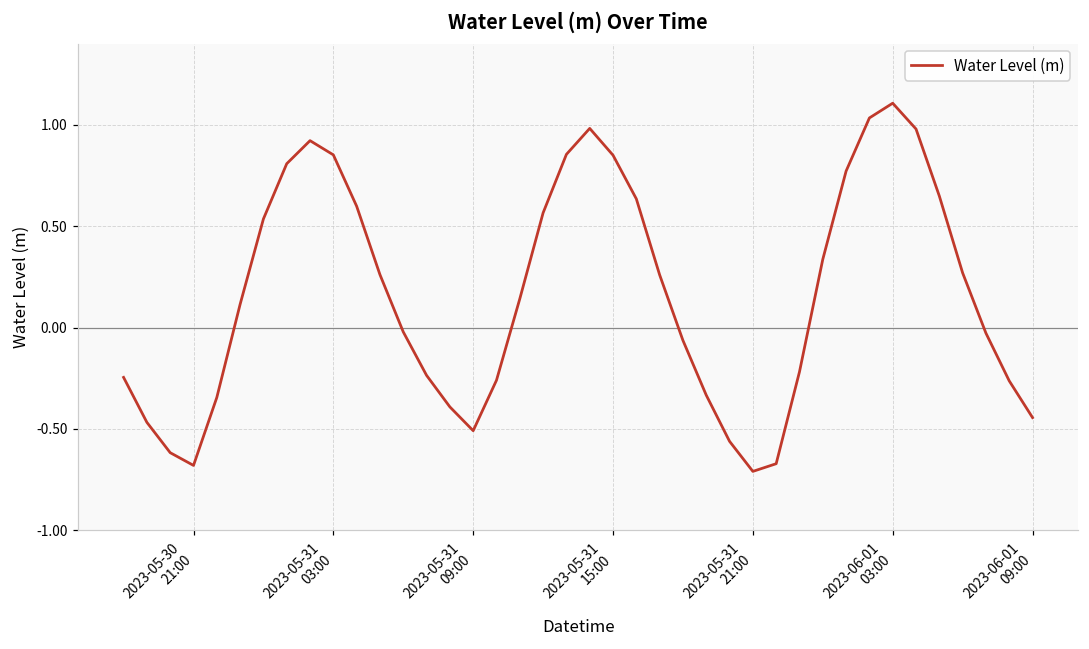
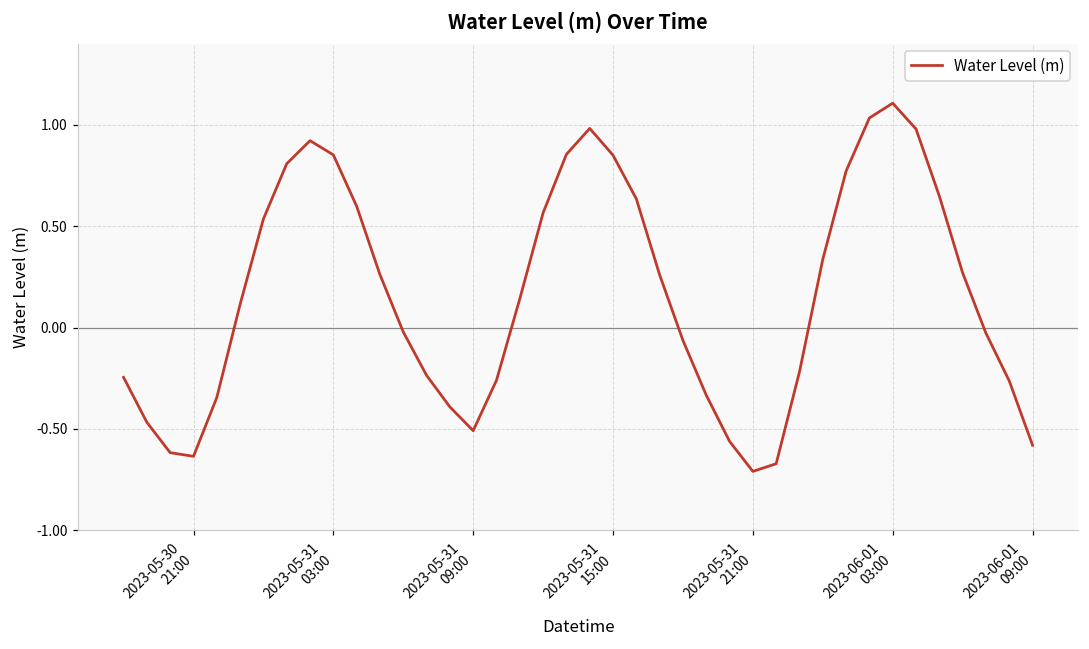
2023-05-30 21:00: -0.68 -> -0.63
2023-06-01 09:00: -0.44 -> -0.58
